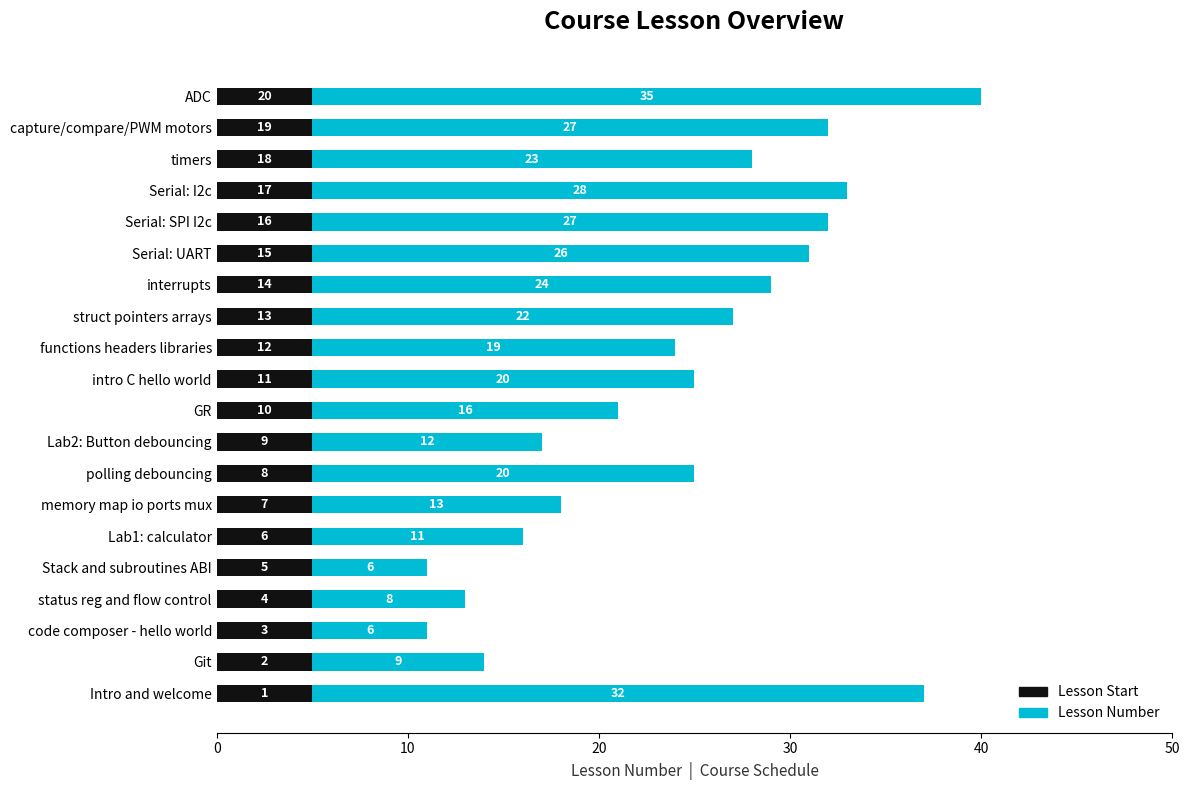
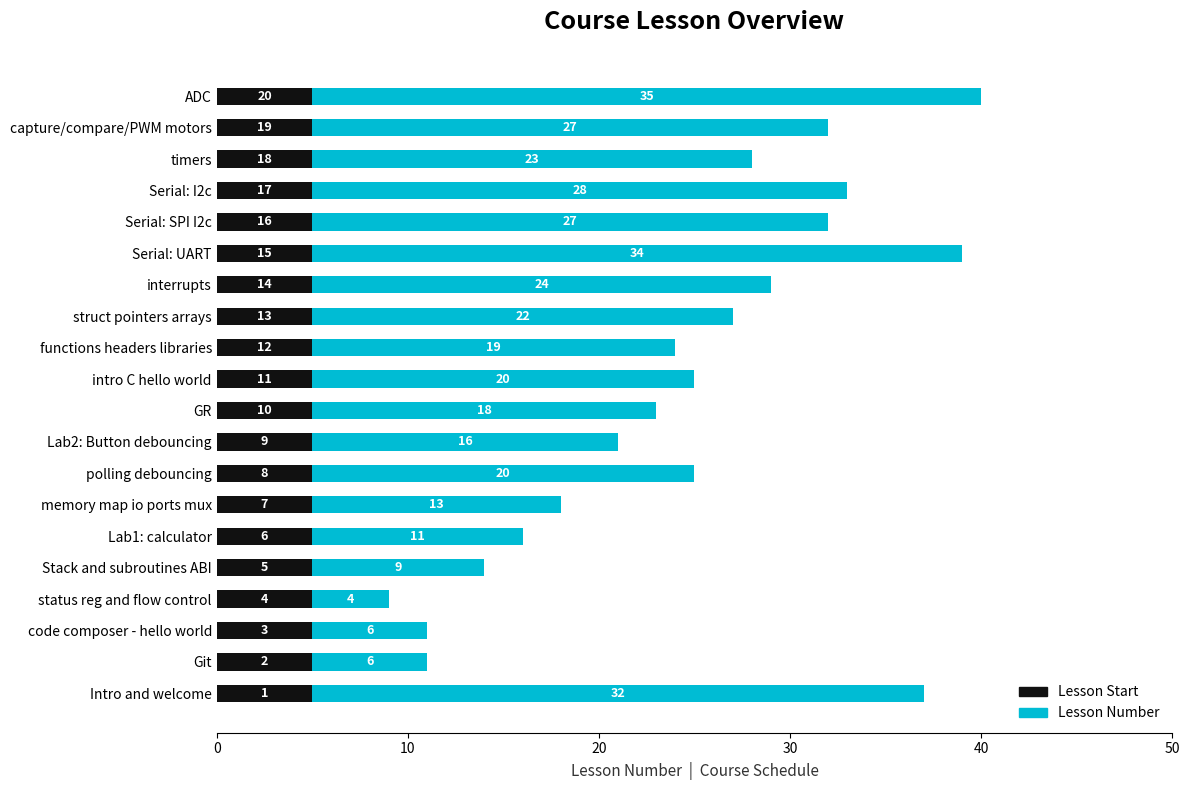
Lesson Number, Serial: UART: 26 -> 34
Lesson Number, GR: 16 -> 18
Lesson Number, Lab2: Button debouncing: 12 -> 16
Lesson Number, Stack and subroutines ABI: 6 -> 9
Lesson Number, status reg and flow control: 8 -> 4
Lesson Number, Git: 9 -> 6
